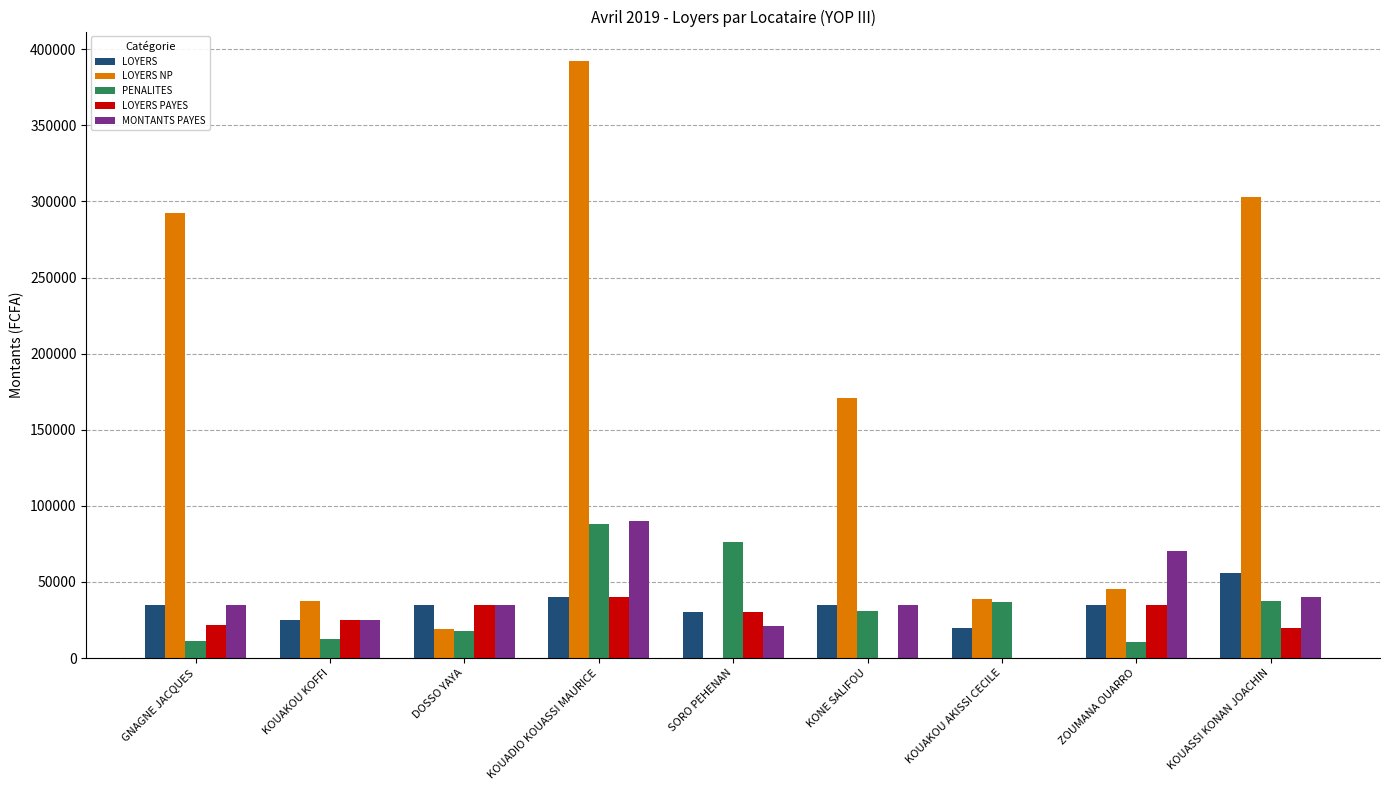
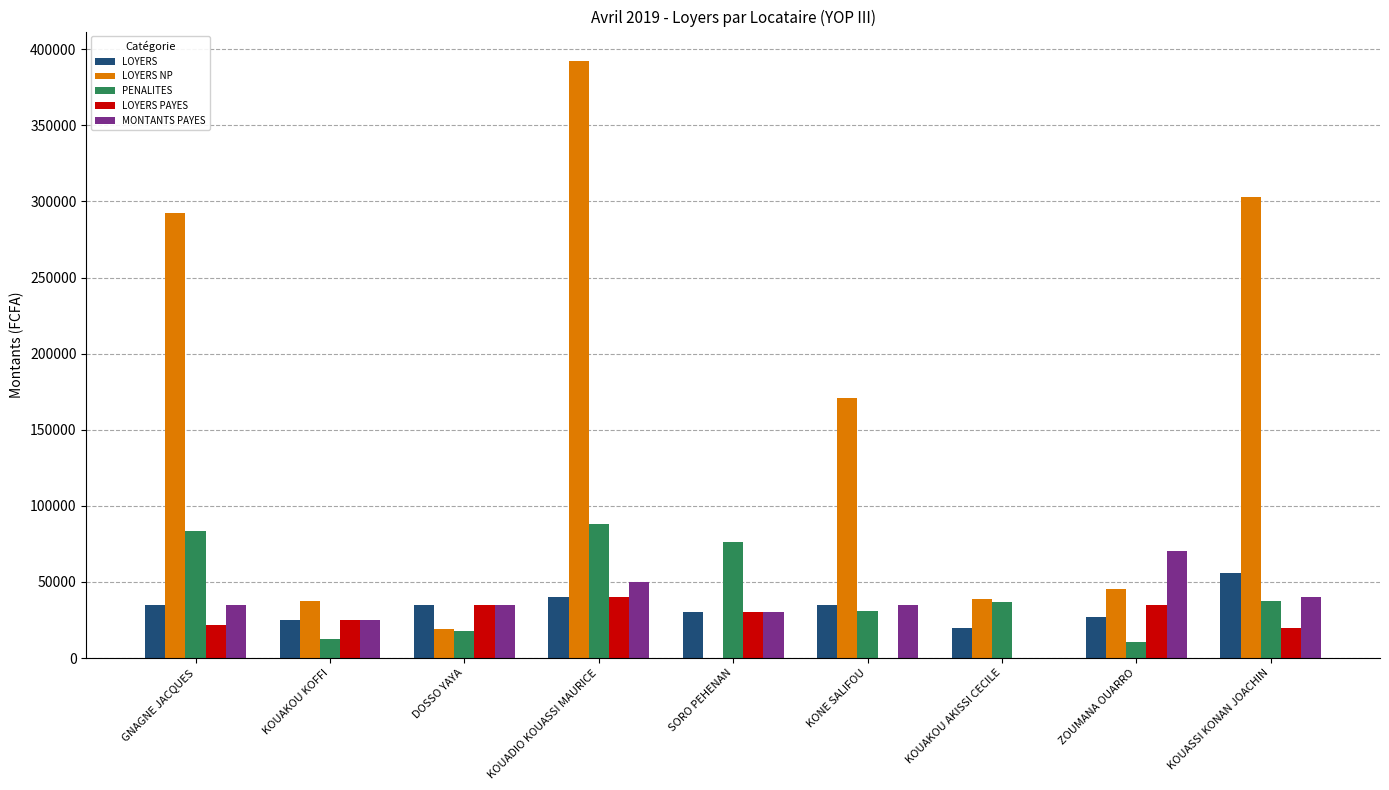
PENALITES, GNAGNE JACQUES: 11000 -> 83000
MONTANTS PAYES, KOUADIO KOUASSI MAURICE: 90000 -> 50000
MONTANTS PAYES, SORO PEHENAN: 21000 -> 30000
LOYERS, ZOUMANA OUARRO: 35000 -> 27000
